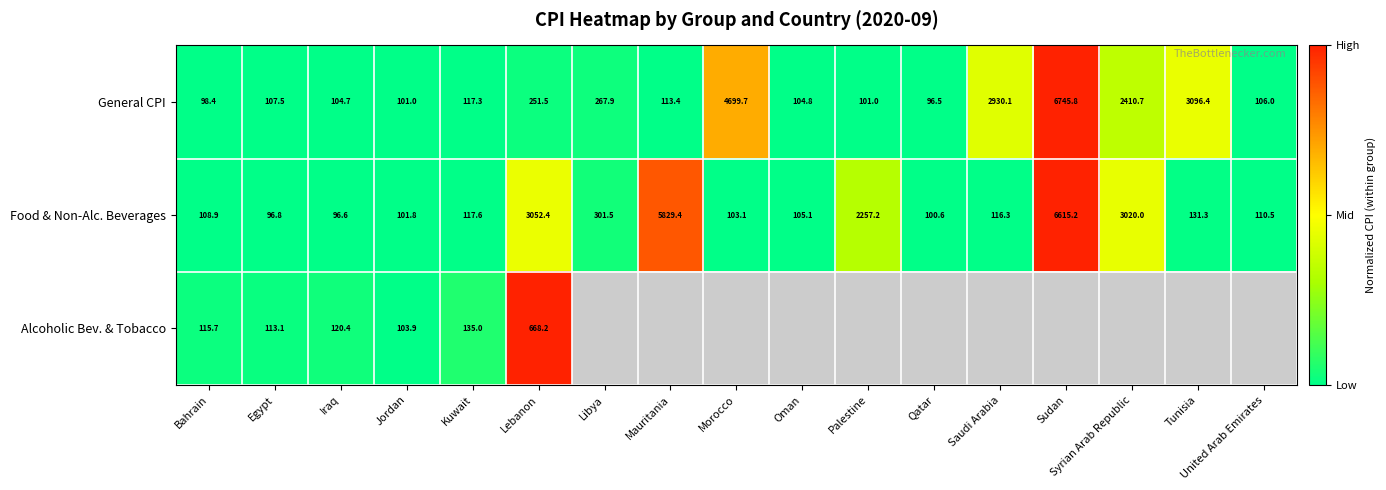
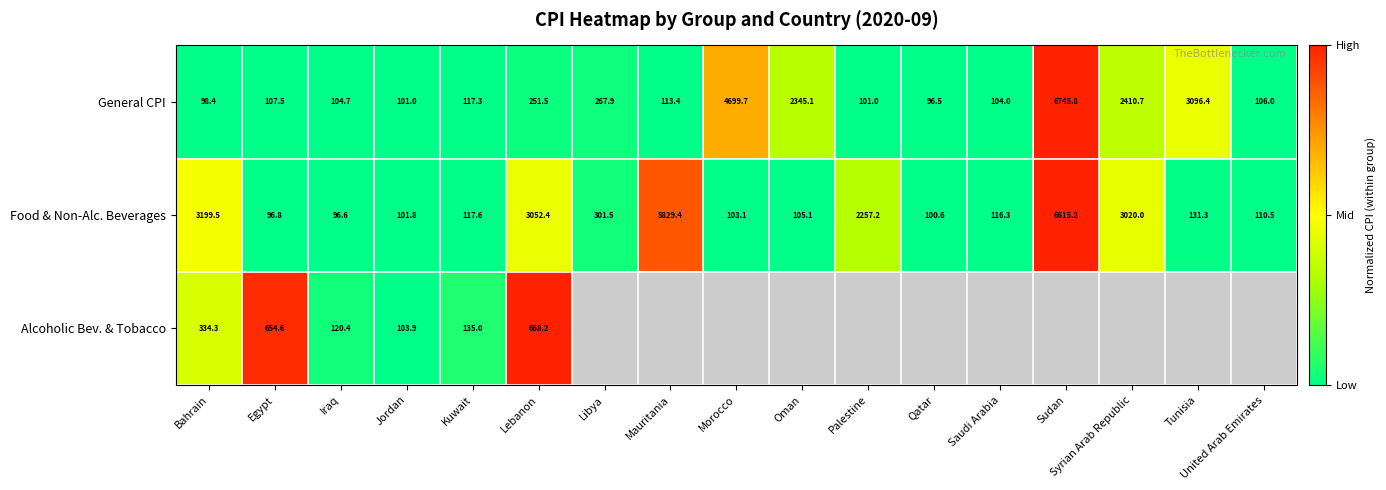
General CPI, Oman: 104.8 -> 2345.1
General CPI, Saudi Arabia: 2930.1 -> 104.0
Food & Non-Alc. Beverages, Bahrain: 108.9 -> 3199.5
Alcoholic Bev. & Tobacco, Bahrain: 115.7 -> 334.3
Alcoholic Bev. & Tobacco, Egypt: 113.1 -> 654.6
